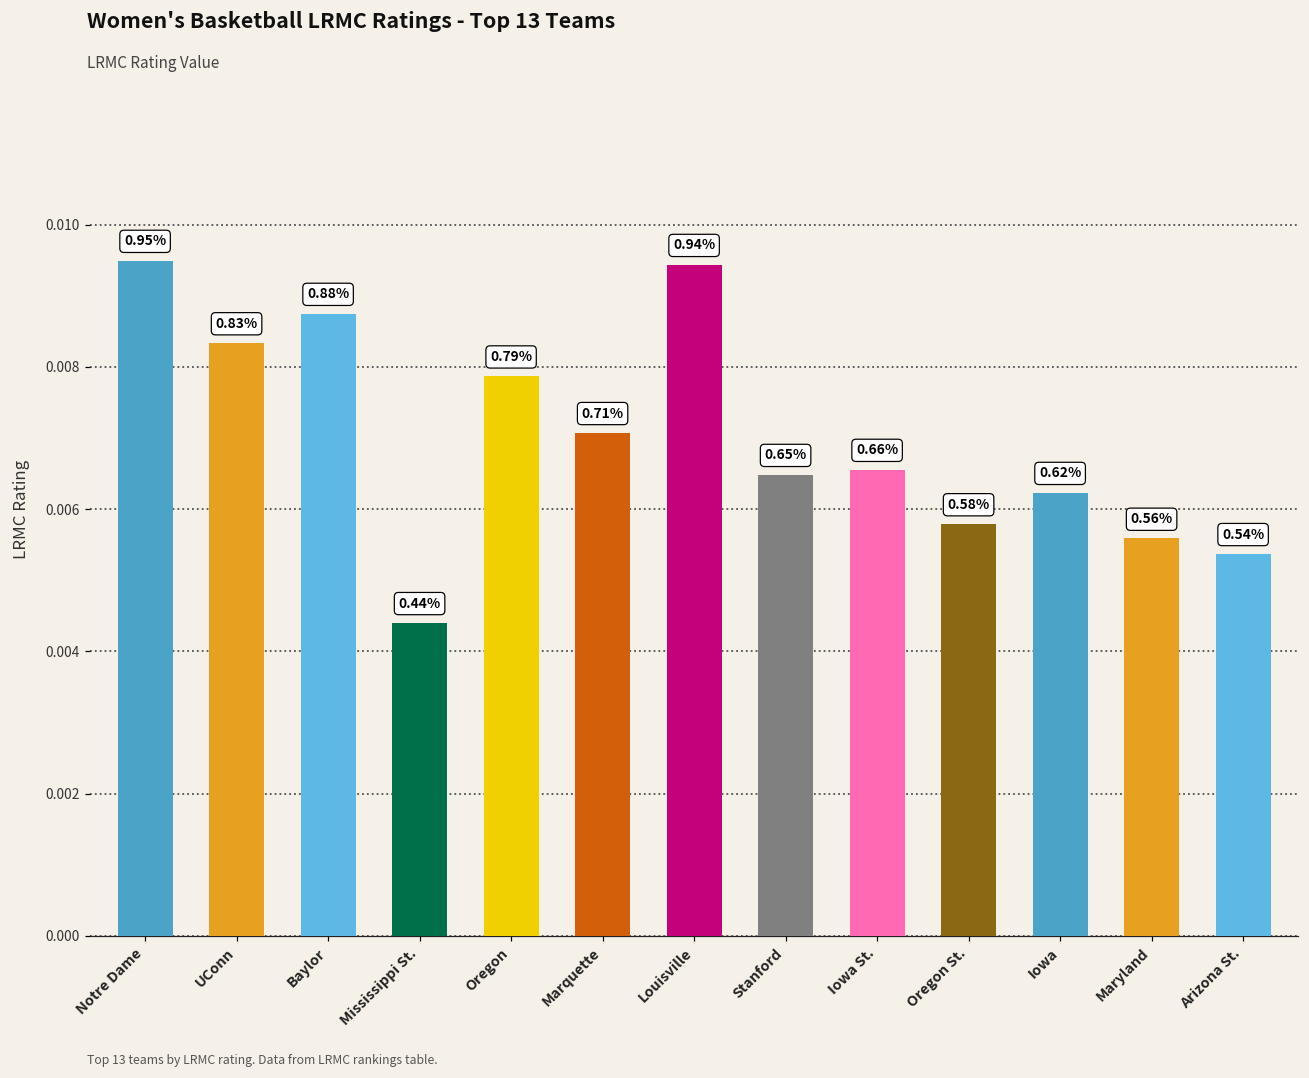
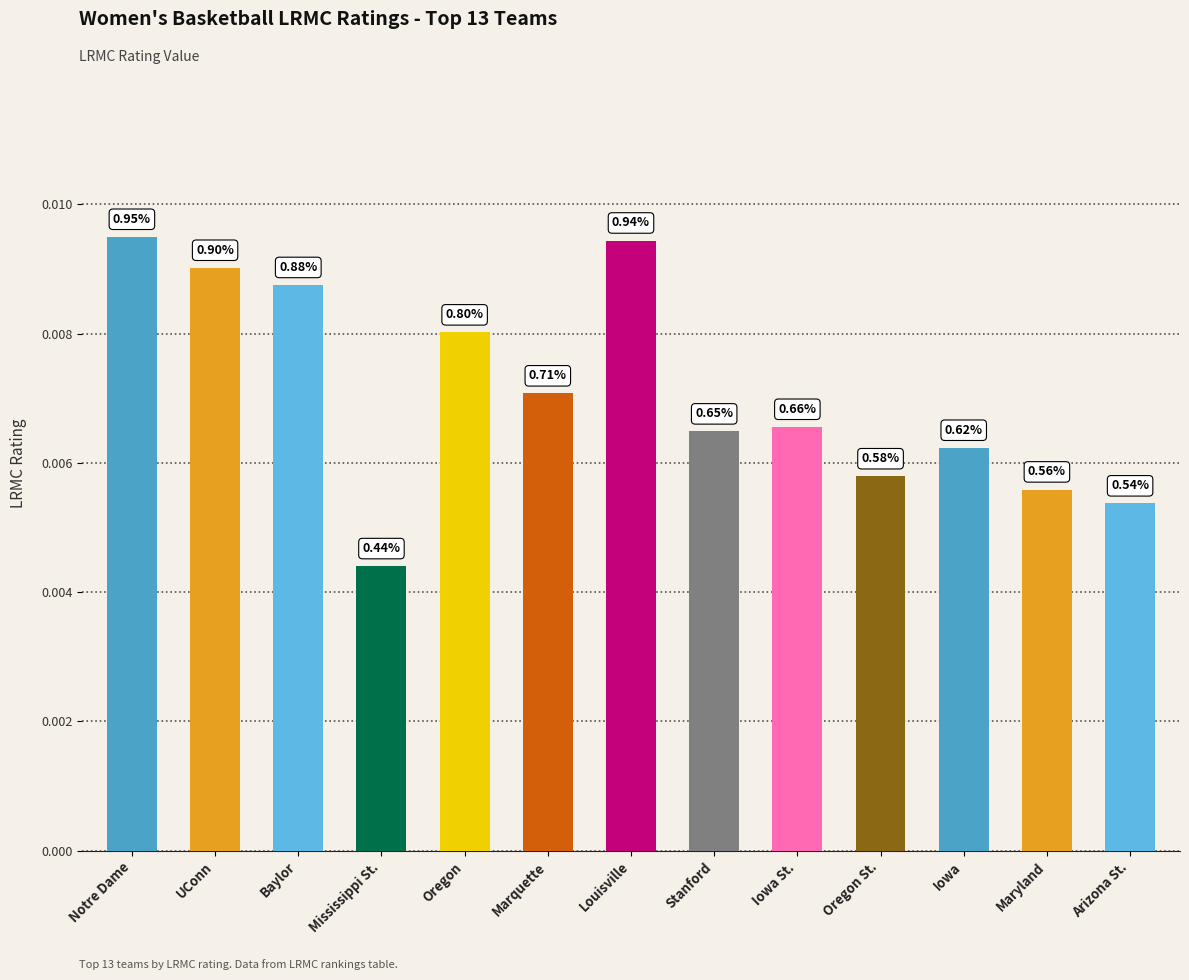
UConn: 0.83% -> 0.90%
Oregon: 0.79% -> 0.80%
